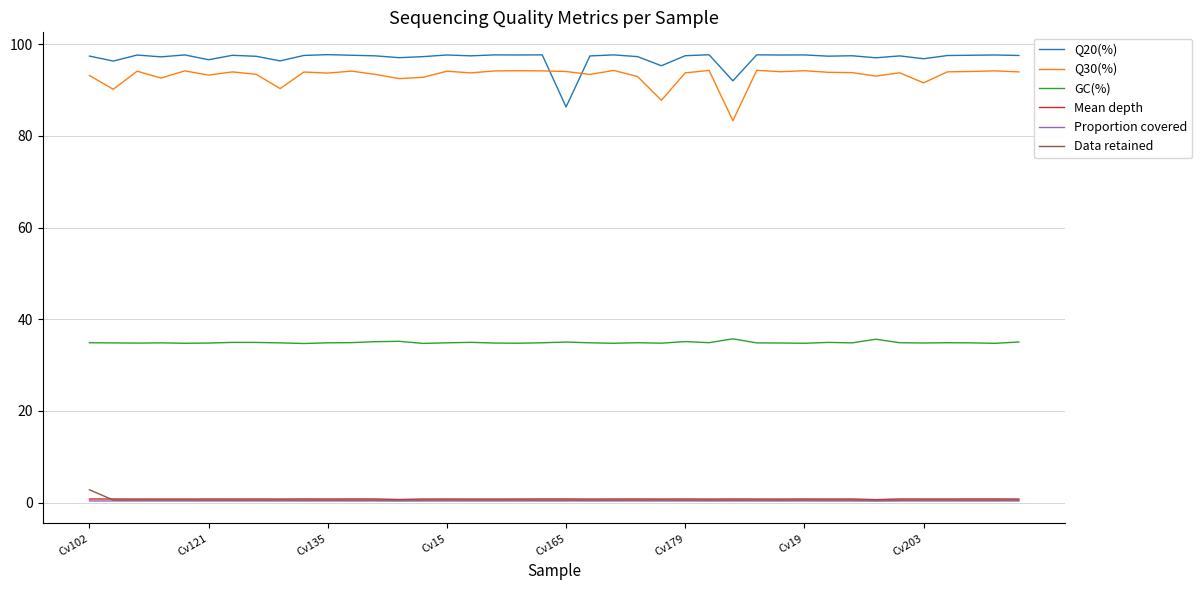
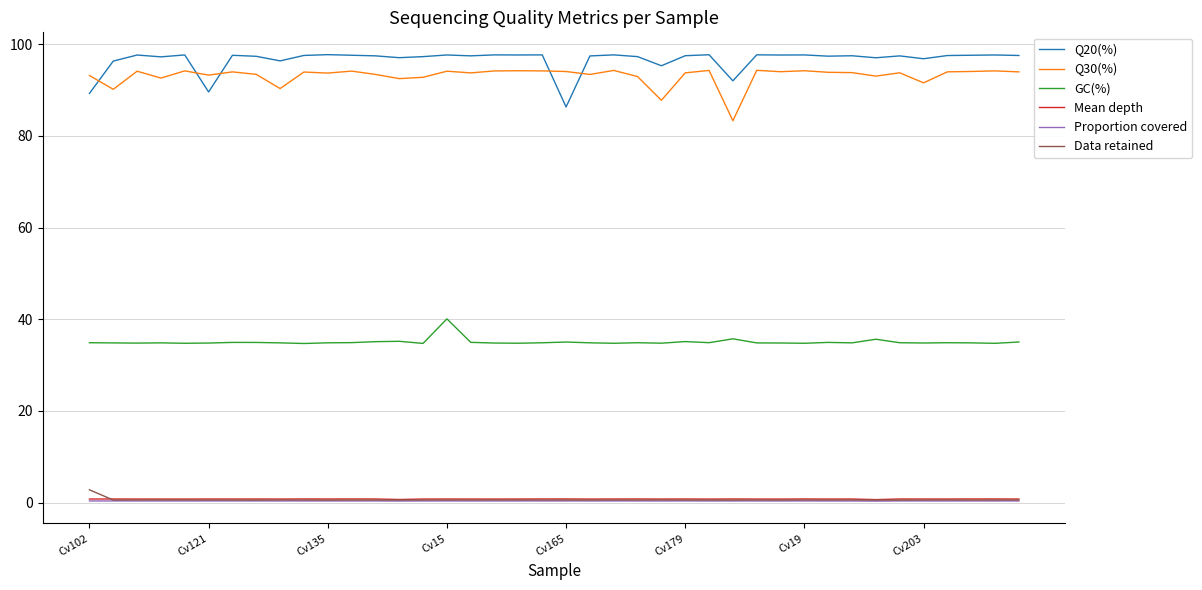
Q20(%), Cv102: 97 -> 89
Q20(%), Cv121: 97 -> 90
GC(%), Cv15: 35 -> 40
